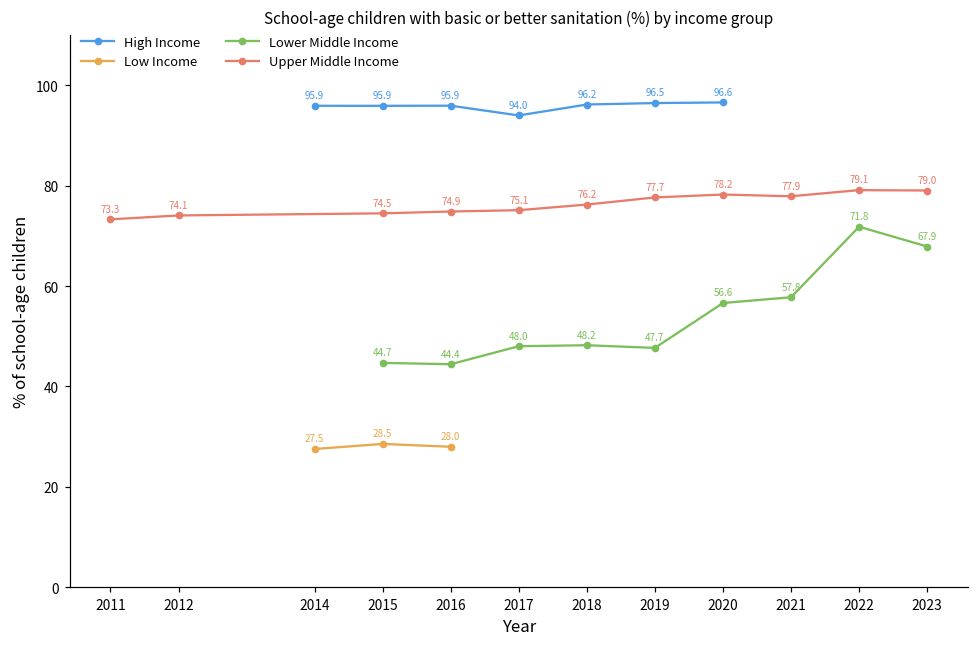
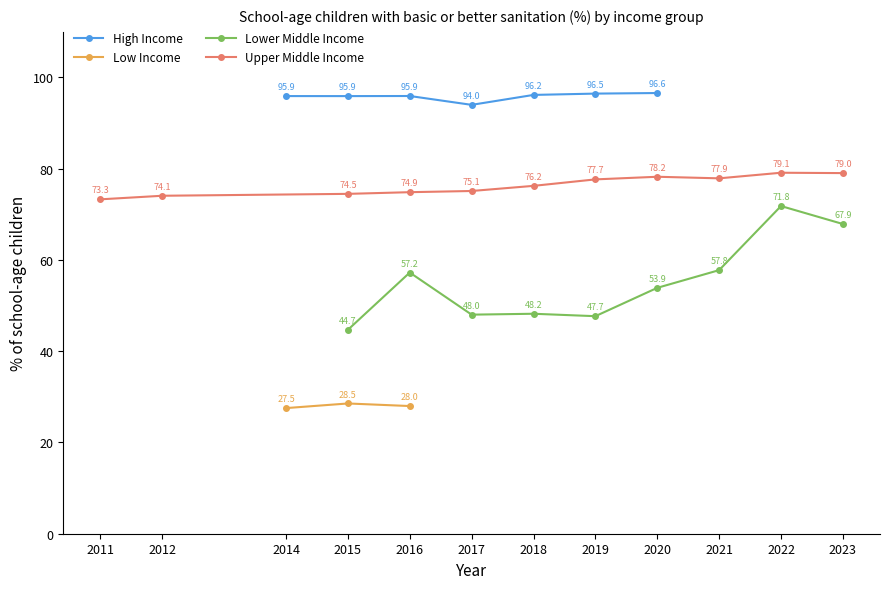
Lower Middle Income, 2016: 44.4 -> 57.2
Lower Middle Income, 2020: 56.6 -> 53.9
